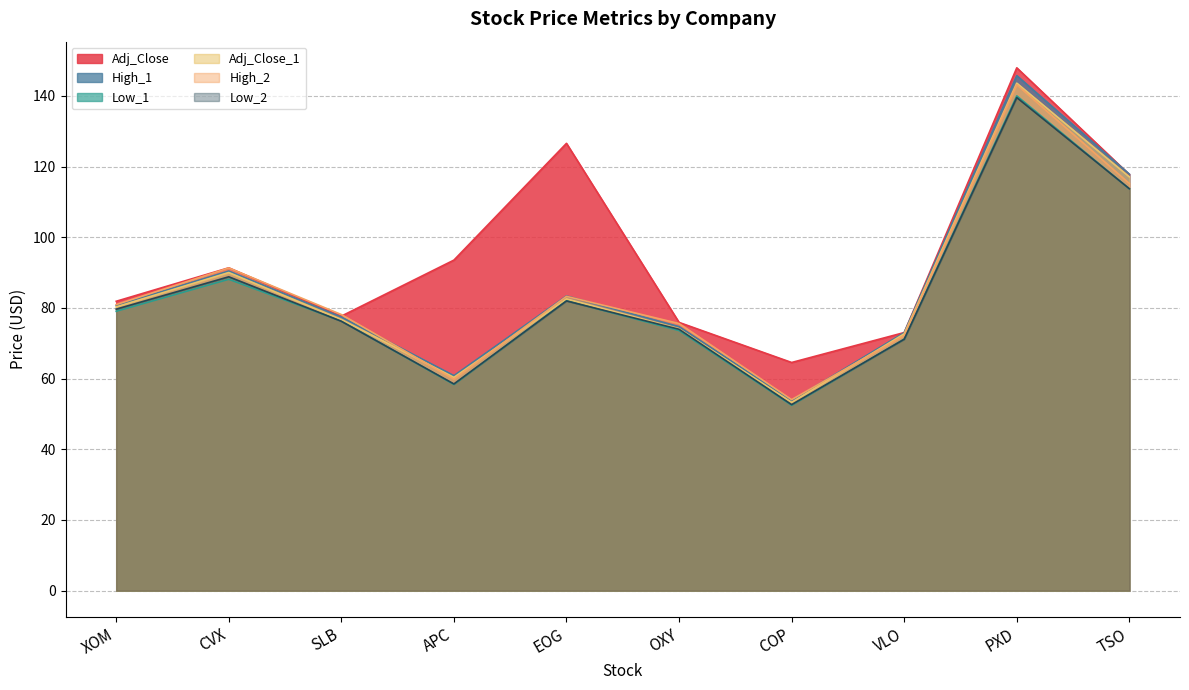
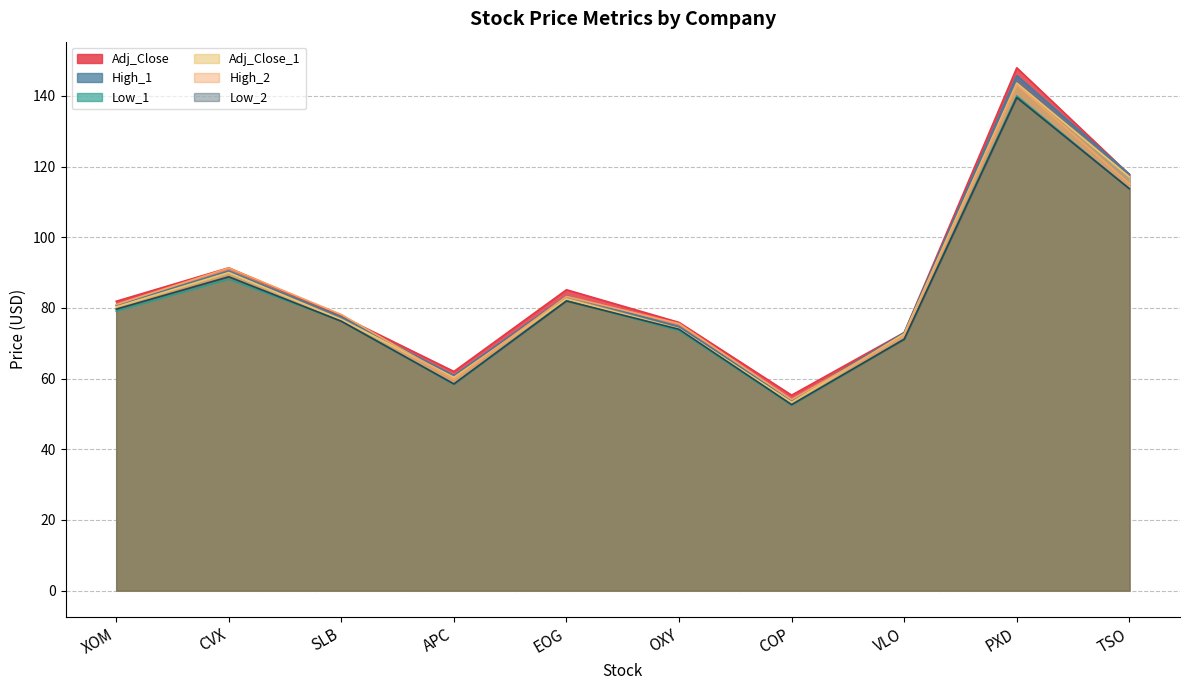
Adj_Close, APC: 94 -> 62
Adj_Close, EOG: 127 -> 85
Adj_Close, COP: 65 -> 55
